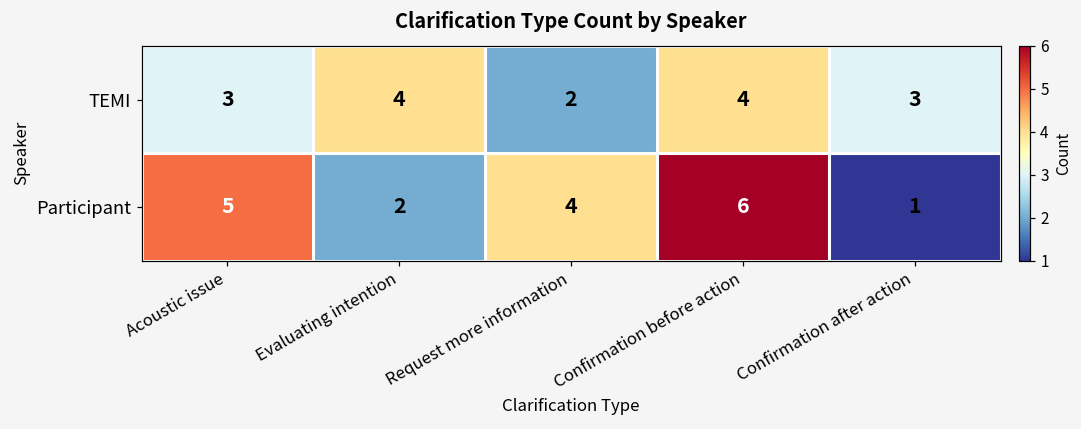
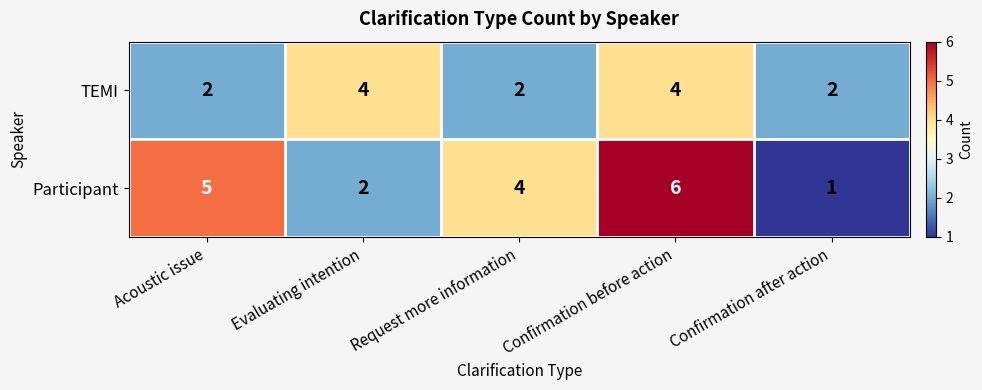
TEMI, Acoustic issue: 3 -> 2
TEMI, Confirmation after action: 3 -> 2
